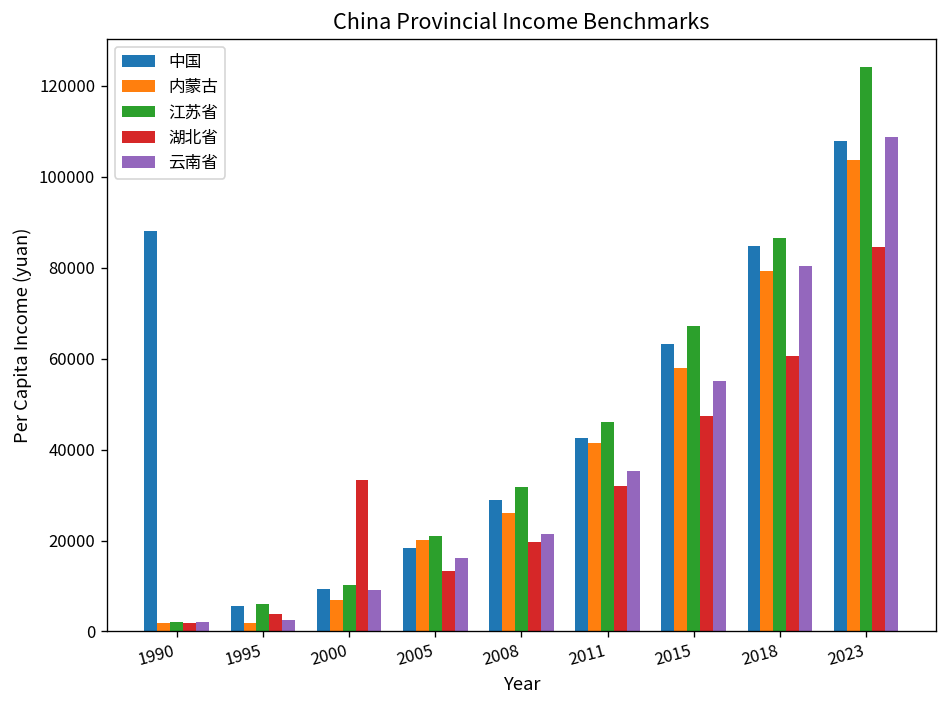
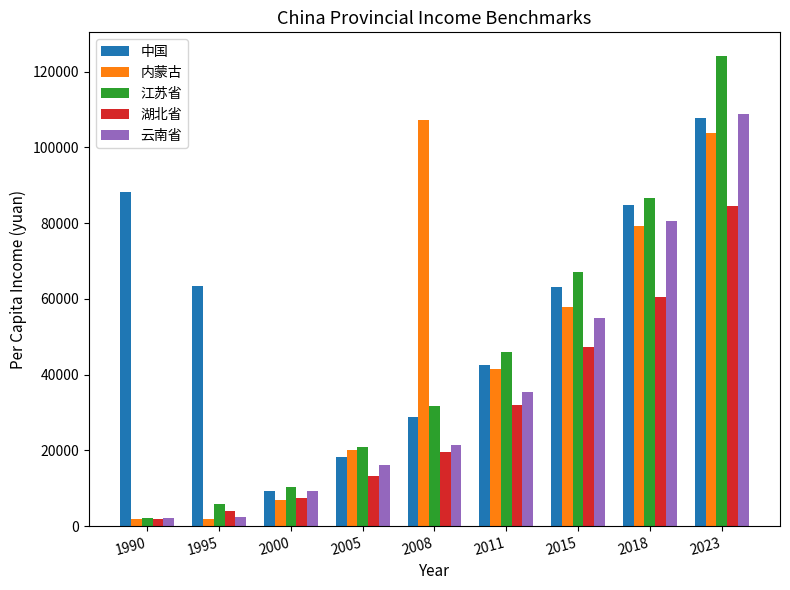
中国, 1995: 6000 -> 63000
湖北省, 2000: 33000 -> 8000
内蒙古, 2008: 26000 -> 107000
